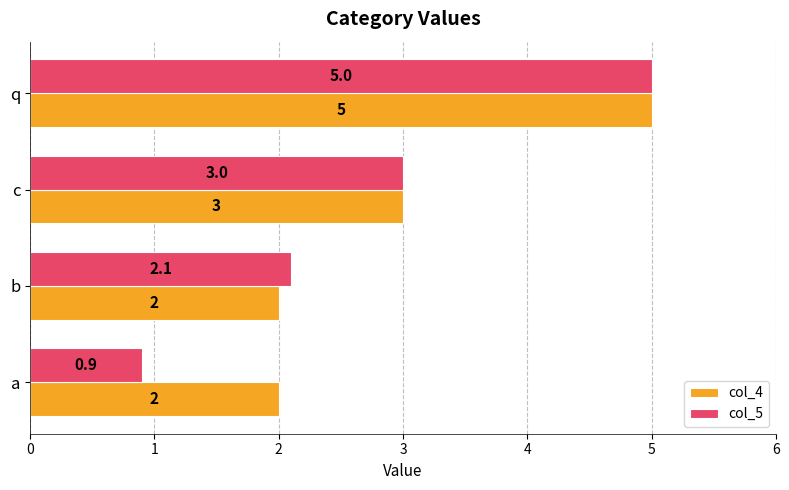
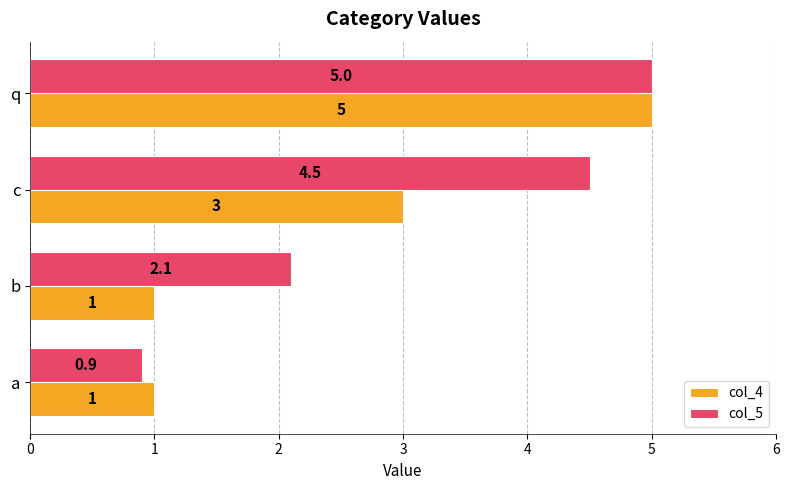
col_5, c: 3.0 -> 4.5
col_4, b: 2 -> 1
col_4, a: 2 -> 1
